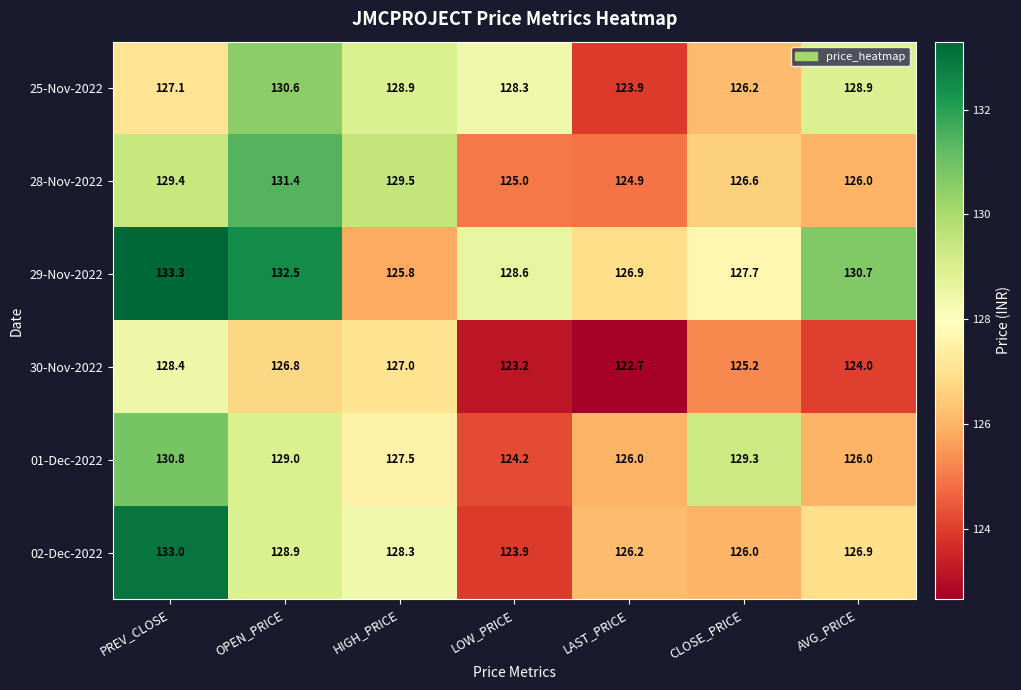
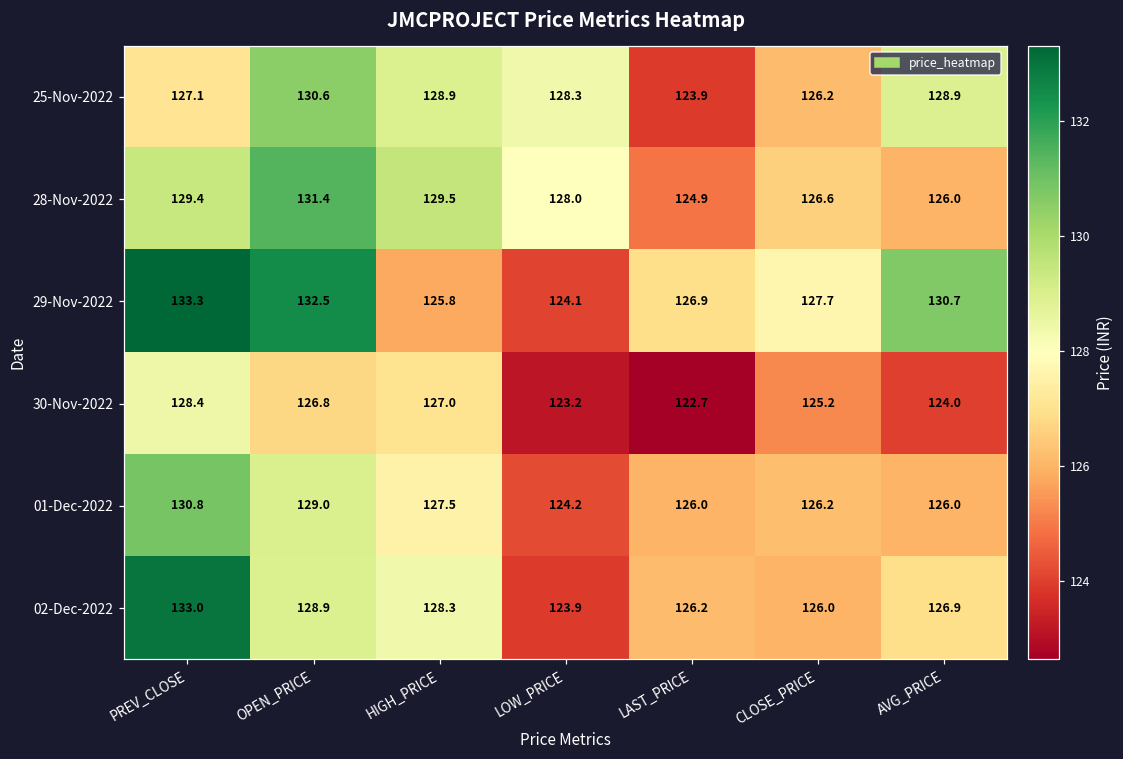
28-Nov-2022, LOW_PRICE: 125.0 -> 128.0
29-Nov-2022, LOW_PRICE: 128.6 -> 124.1
01-Dec-2022, CLOSE_PRICE: 129.3 -> 126.2
